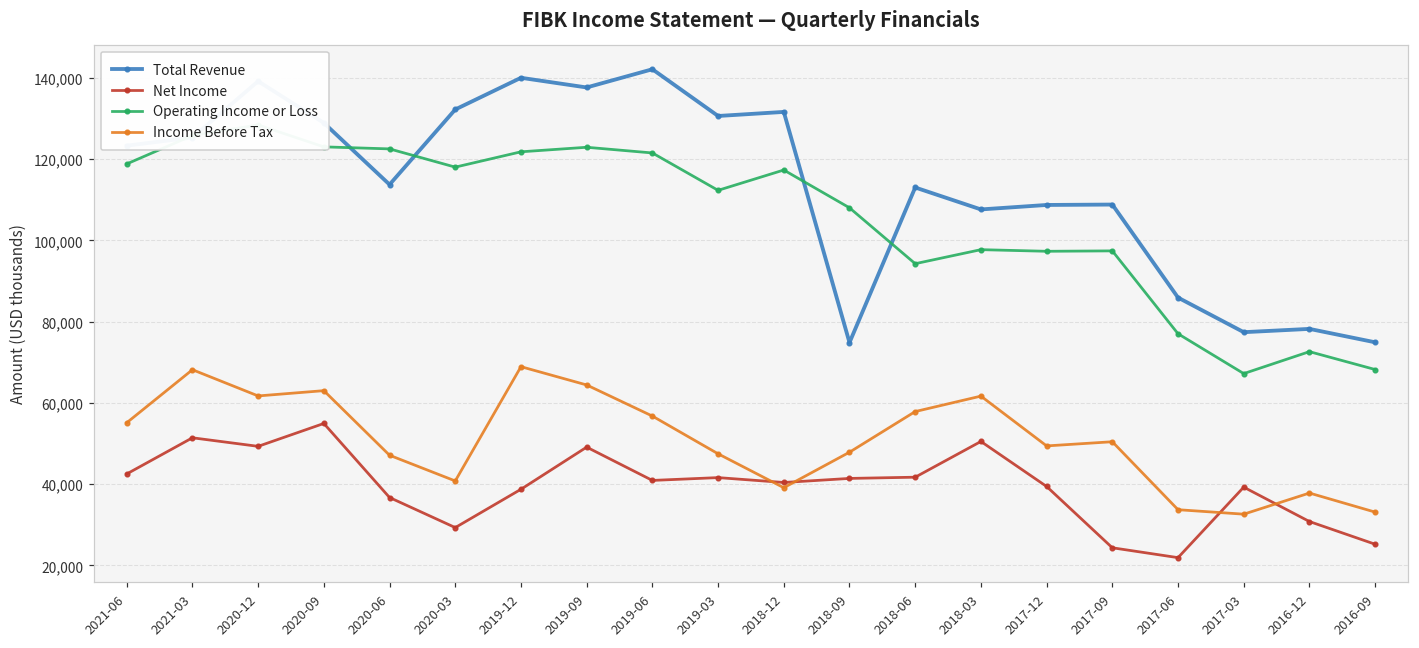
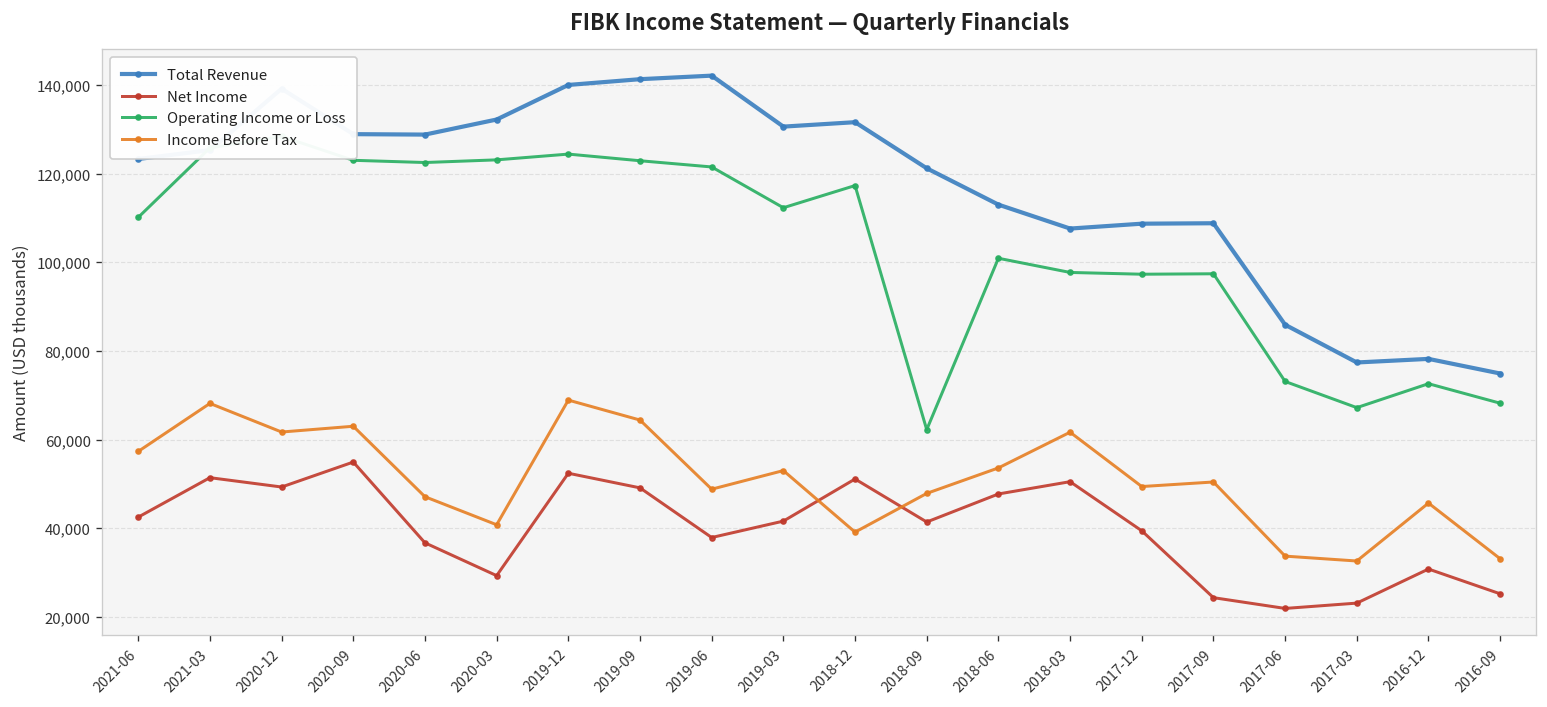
Operating Income or Loss, 2021-06: 119,000 -> 110,000
Income Before Tax, 2021-06: 55,000 -> 57,000
Total Revenue, 2020-06: 114,000 -> 129,000
Operating Income or Loss, 2020-03: 118,000 -> 123,000
Net Income, 2019-12: 39,000 -> 52,000
Operating Income or Loss, 2019-12: 122,000 -> 124,000
Total Revenue, 2019-09: 138,000 -> 141,000
Net Income, 2019-06: 41,000 -> 38,000
Income Before Tax, 2019-06: 57,000 -> 49,000
Income Before Tax, 2019-03: 47,000 -> 53,000
Net Income, 2018-12: 40,000 -> 51,000
Total Revenue, 2018-09: 75,000 -> 121,000
Operating Income or Loss, 2018-09: 108,000 -> 62,000
Net Income, 2018-06: 42,000 -> 48,000
Operating Income or Loss, 2018-06: 94,000 -> 101,000
Income Before Tax, 2018-06: 58,000 -> 54,000
Operating Income or Loss, 2017-06: 77,000 -> 73,000
Net Income, 2017-03: 39,000 -> 23,000
Income Before Tax, 2016-12: 38,000 -> 46,000
